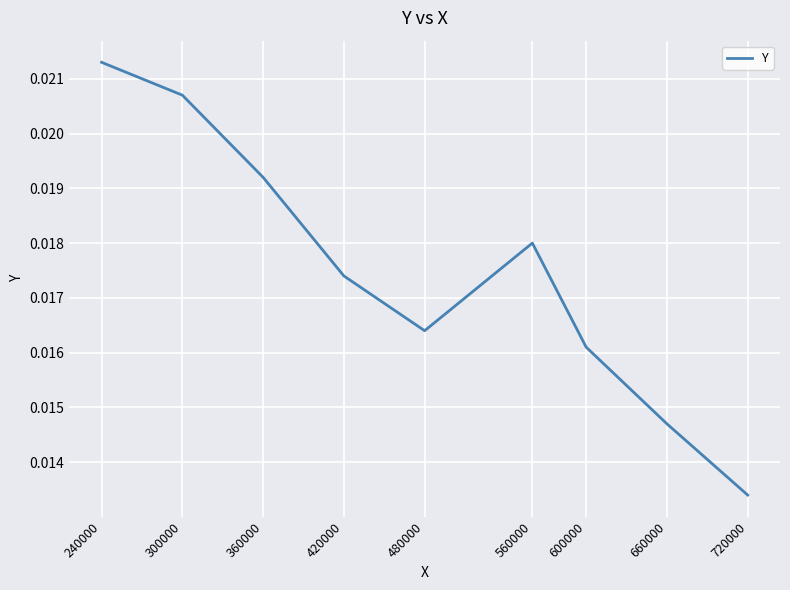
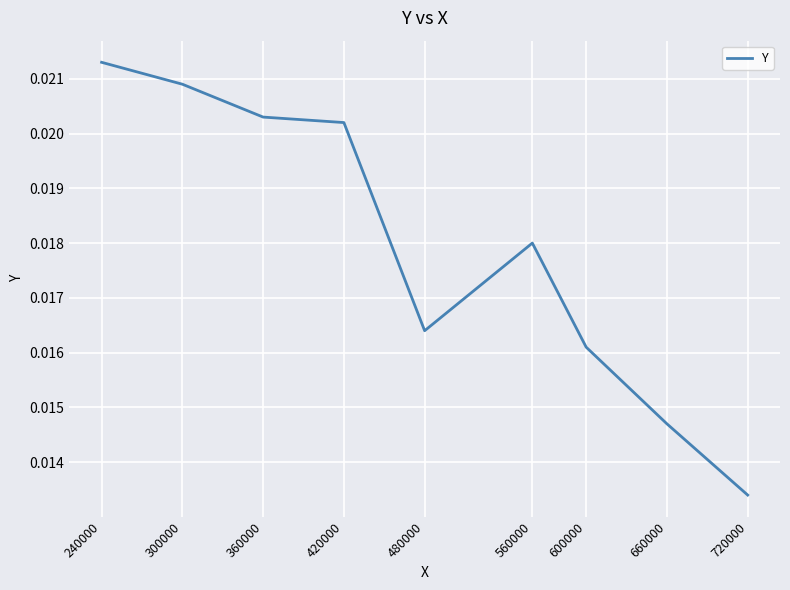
300000: 0.0207 -> 0.0209
360000: 0.0192 -> 0.0203
420000: 0.0174 -> 0.0202
